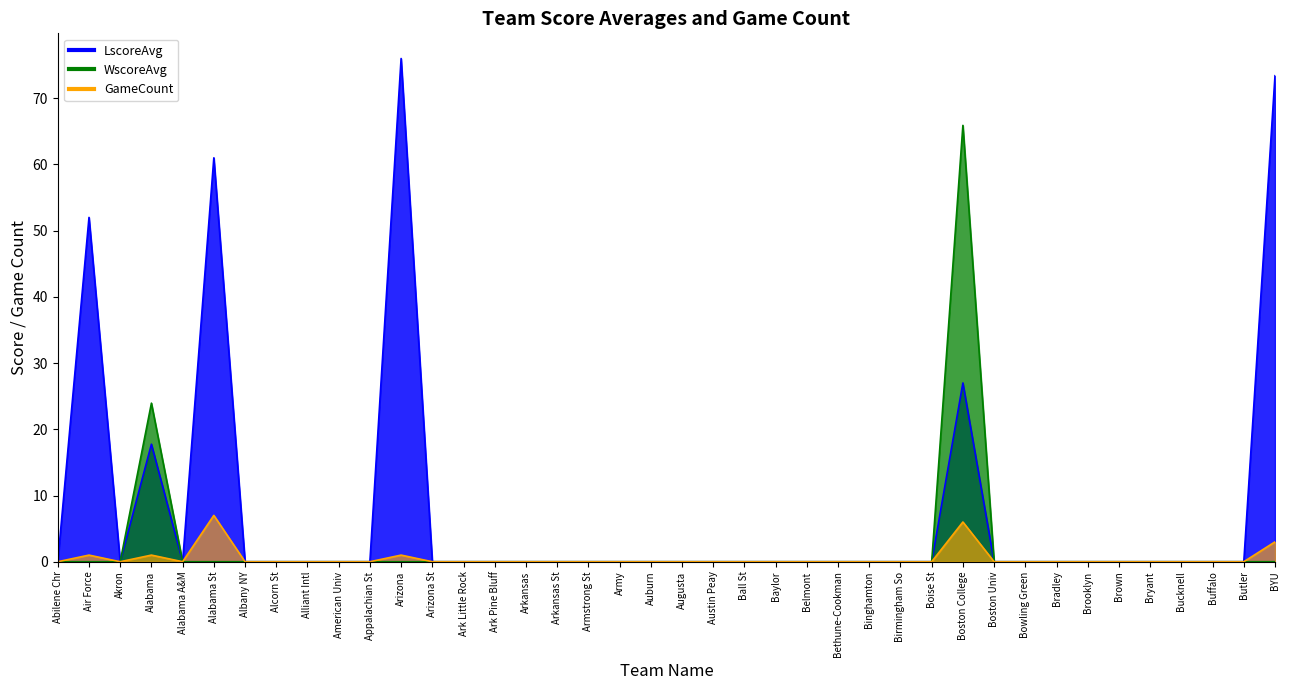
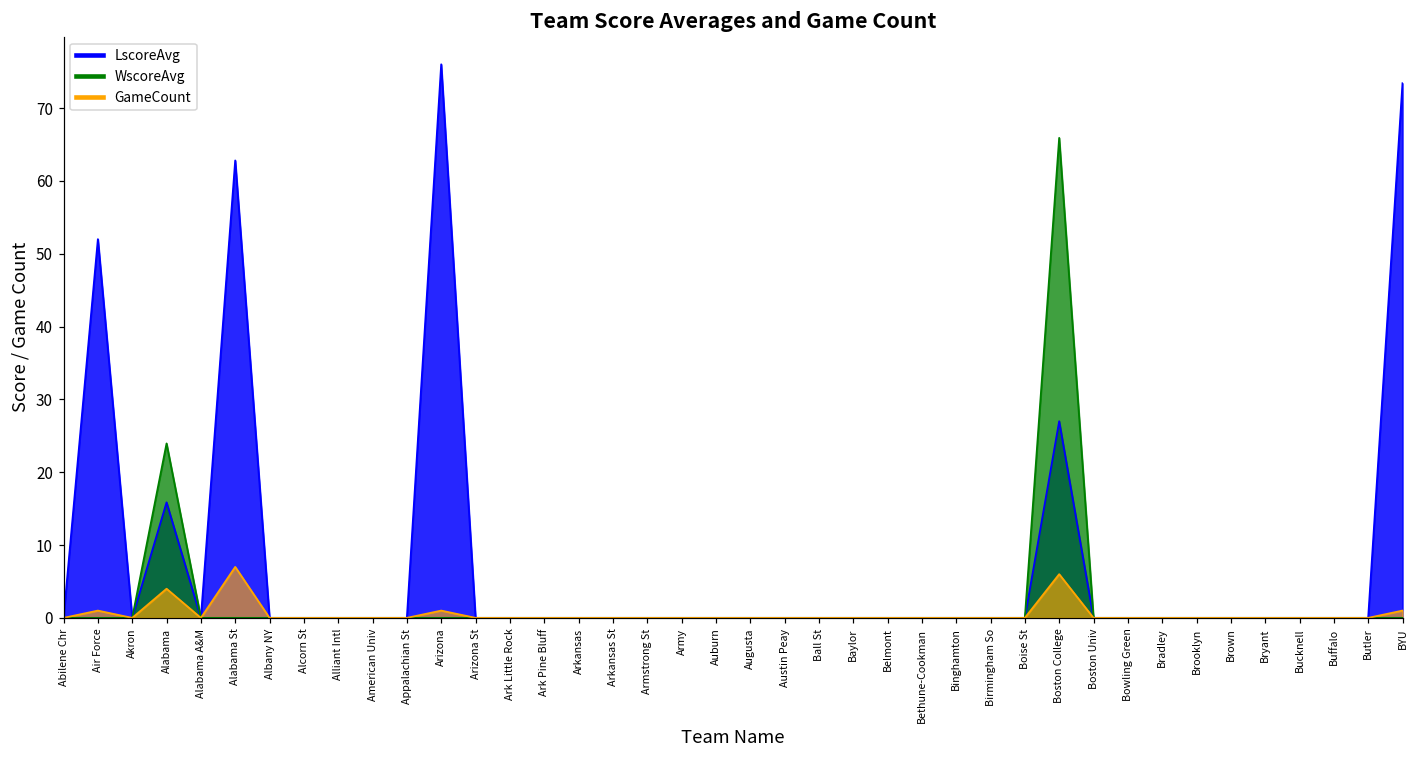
LscoreAvg, Alabama: 18 -> 16
GameCount, Alabama: 1 -> 4
LscoreAvg, Alabama St: 61 -> 63
GameCount, BYU: 3 -> 1
